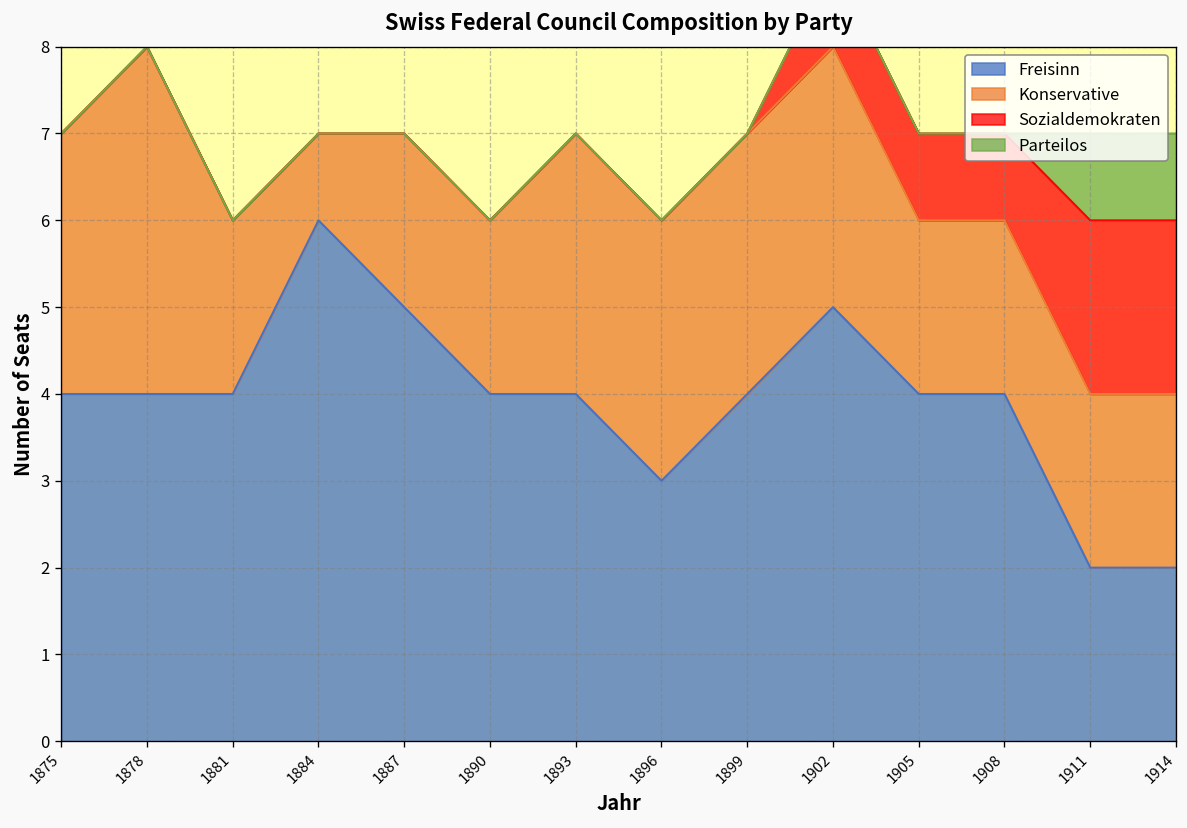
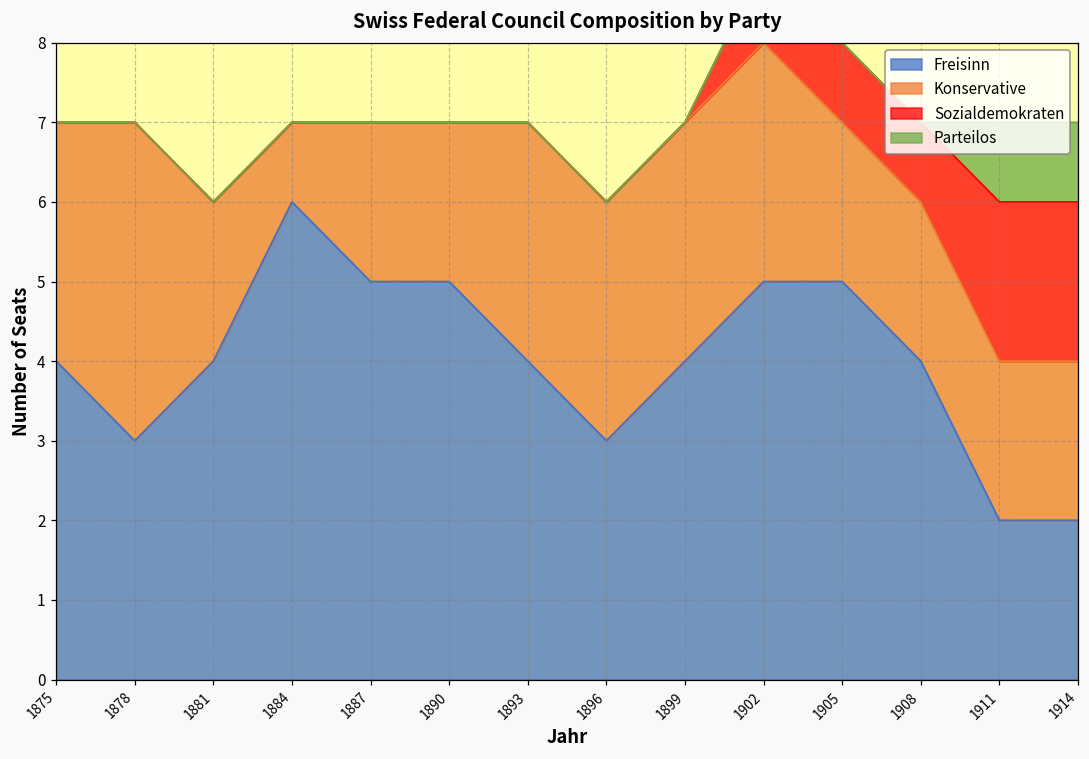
Freisinn, 1878: 4 -> 3
Freisinn, 1890: 4 -> 5
Freisinn, 1905: 4 -> 5
